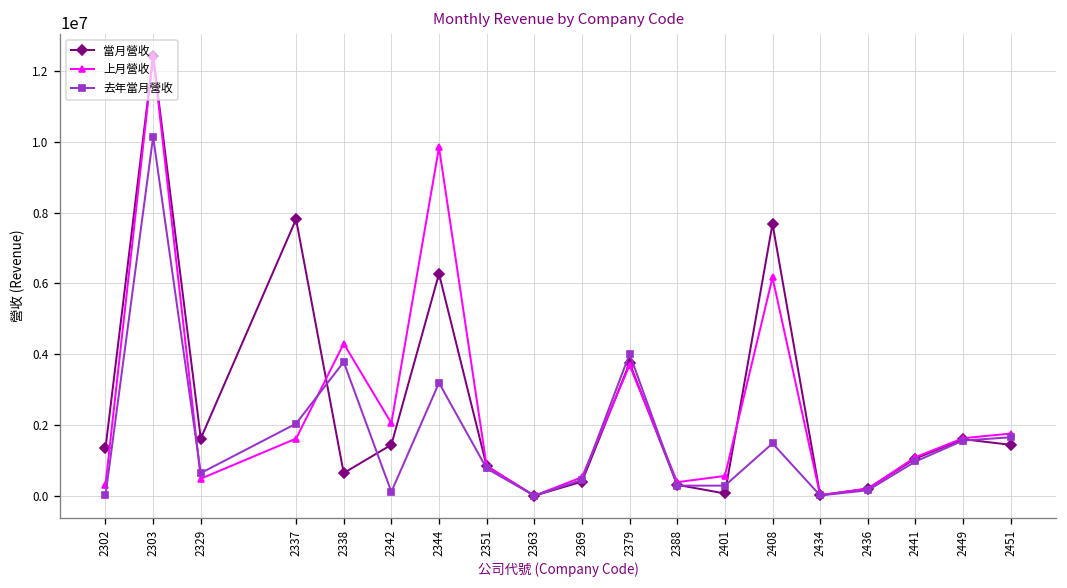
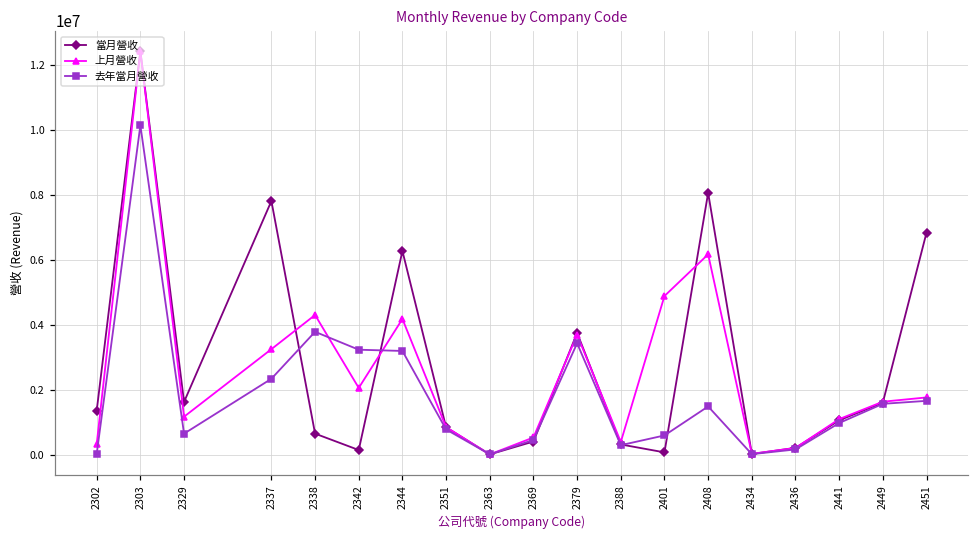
上月營收, 2329: 500000 -> 1200000
上月營收, 2337: 1600000 -> 3300000
去年當月營收, 2337: 2000000 -> 2300000
當月營收, 2342: 1500000 -> 200000
去年當月營收, 2342: 100000 -> 3200000
上月營收, 2344: 9800000 -> 4200000
去年當月營收, 2379: 4000000 -> 3400000
上月營收, 2401: 600000 -> 4900000
去年當月營收, 2401: 300000 -> 600000
當月營收, 2408: 7700000 -> 8100000
當月營收, 2451: 1500000 -> 6800000
